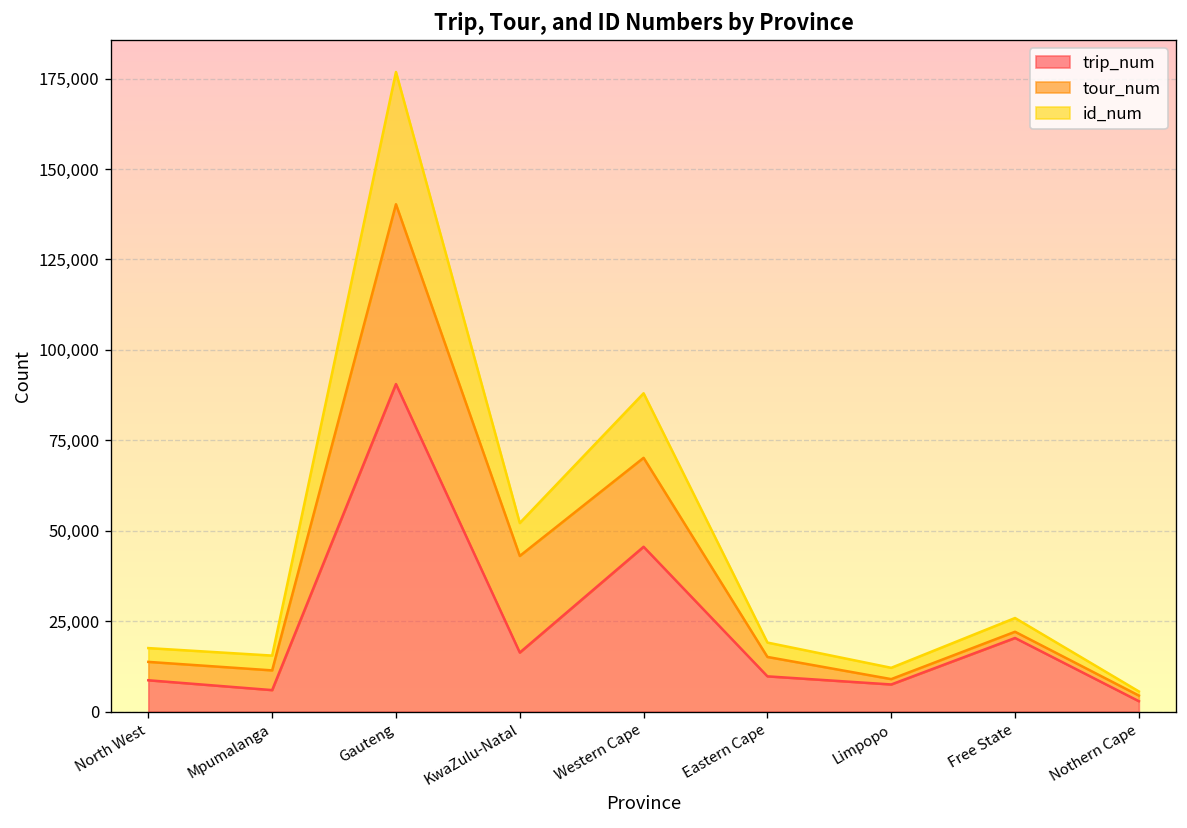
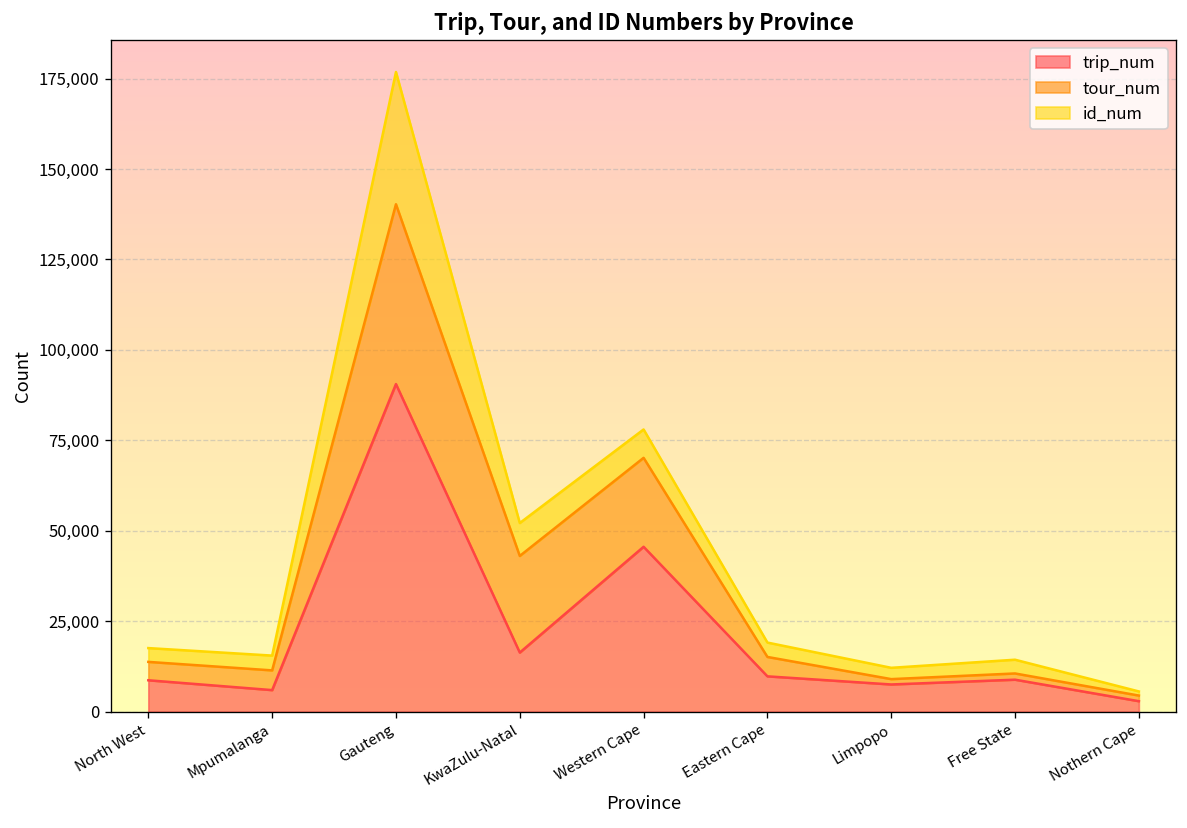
id_num, Western Cape: 18,000 -> 8,000
trip_num, Free State: 20,000 -> 9,000
